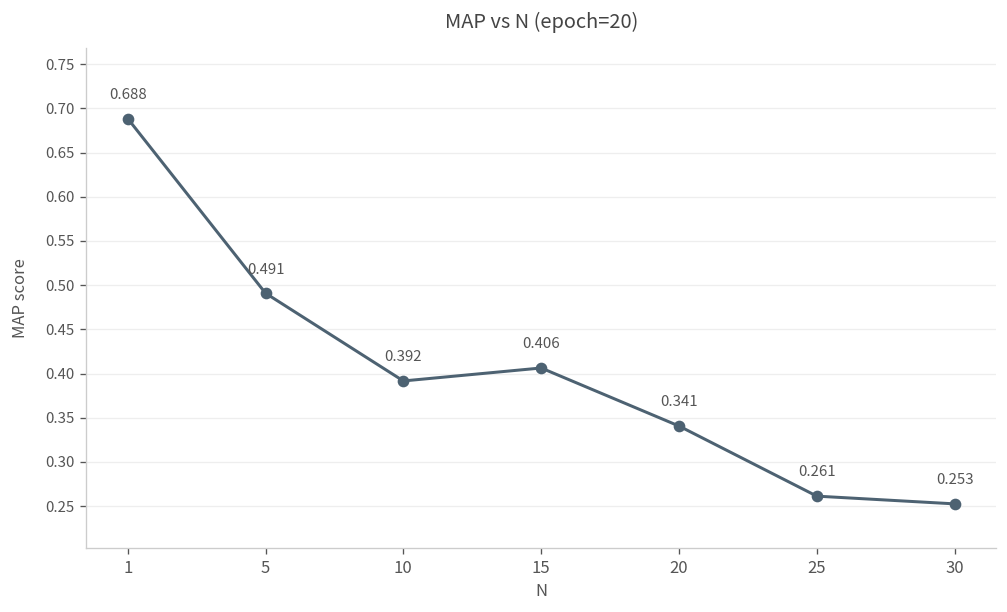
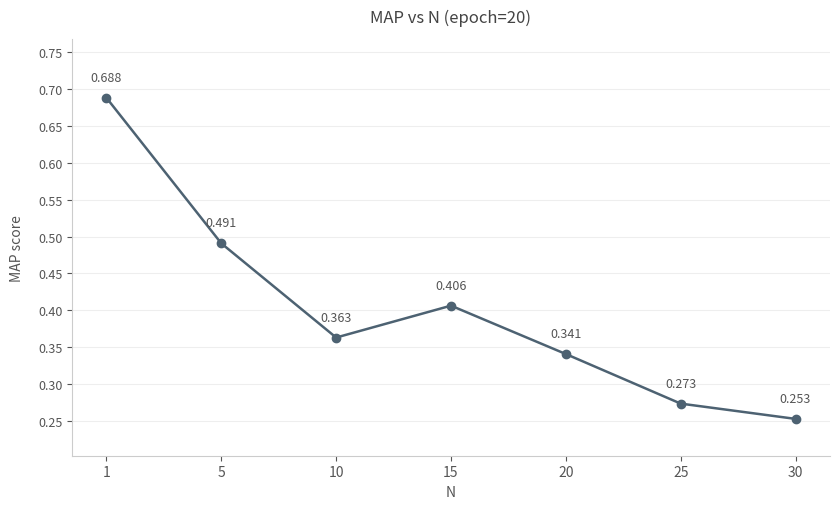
10: 0.392 -> 0.363
25: 0.261 -> 0.273
